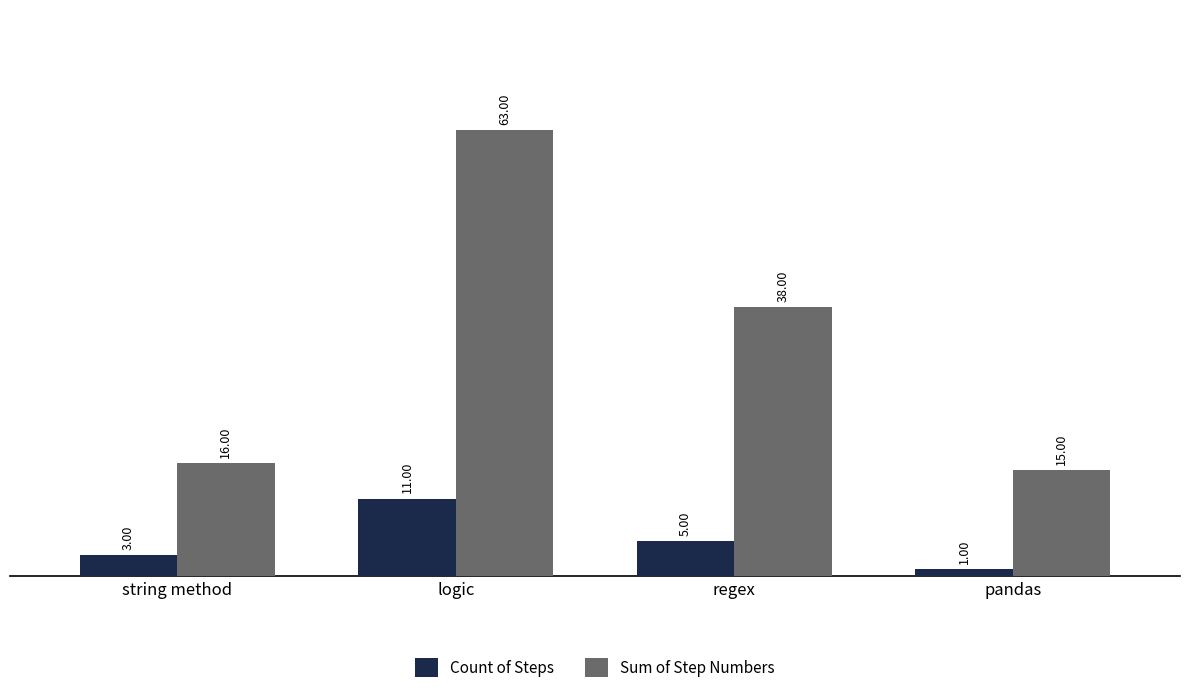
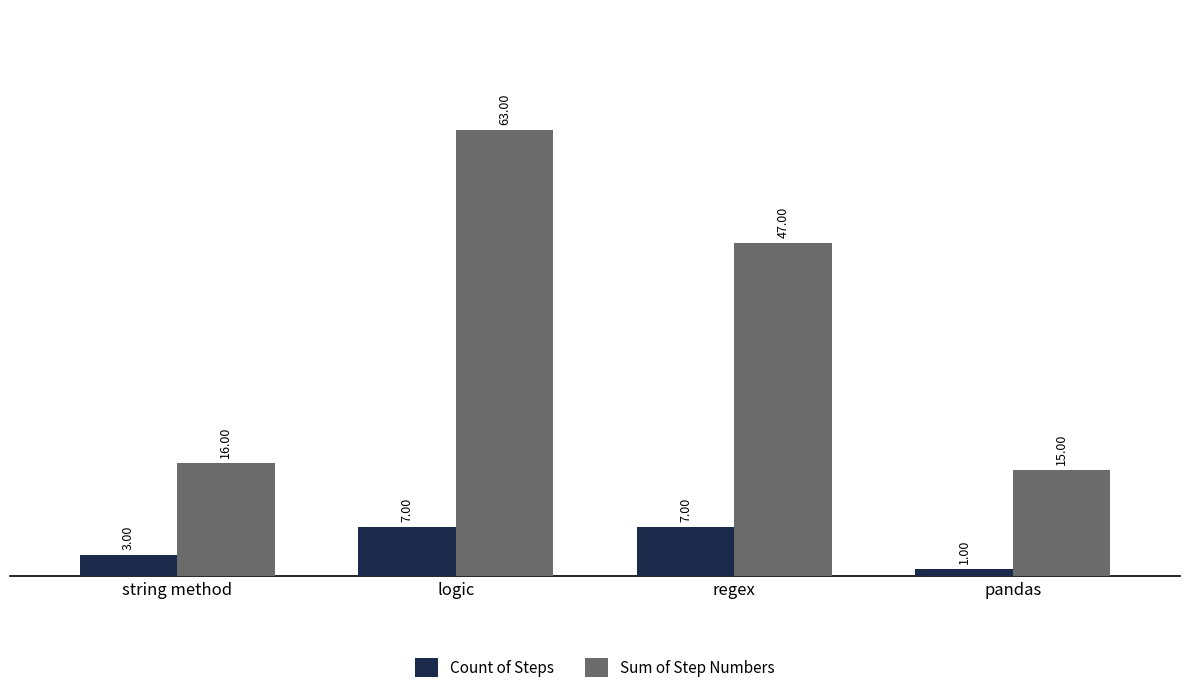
Count of Steps, logic: 11.00 -> 7.00
Count of Steps, regex: 5.00 -> 7.00
Sum of Step Numbers, regex: 38.00 -> 47.00
